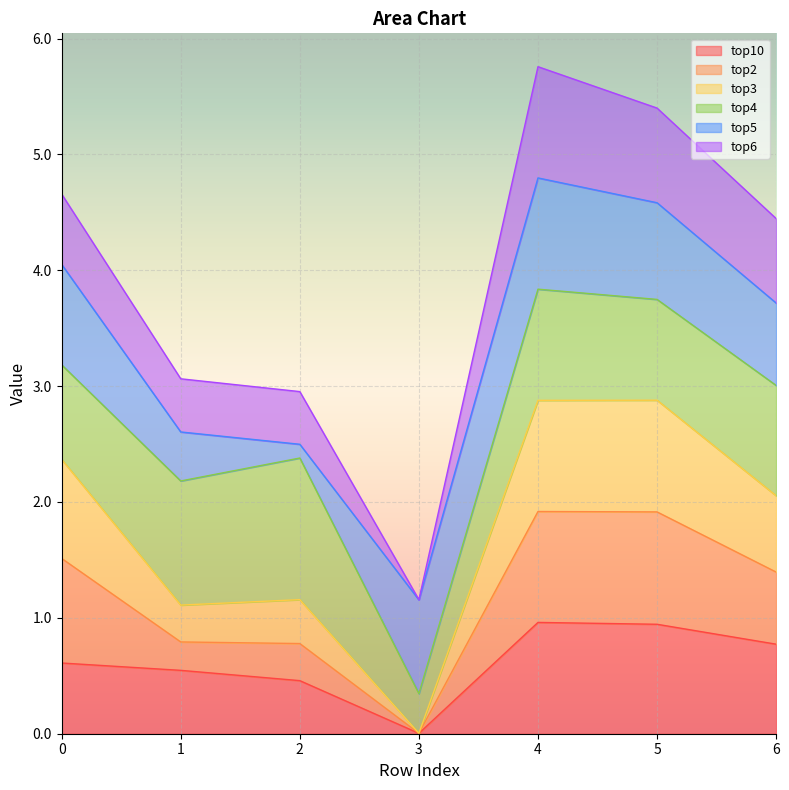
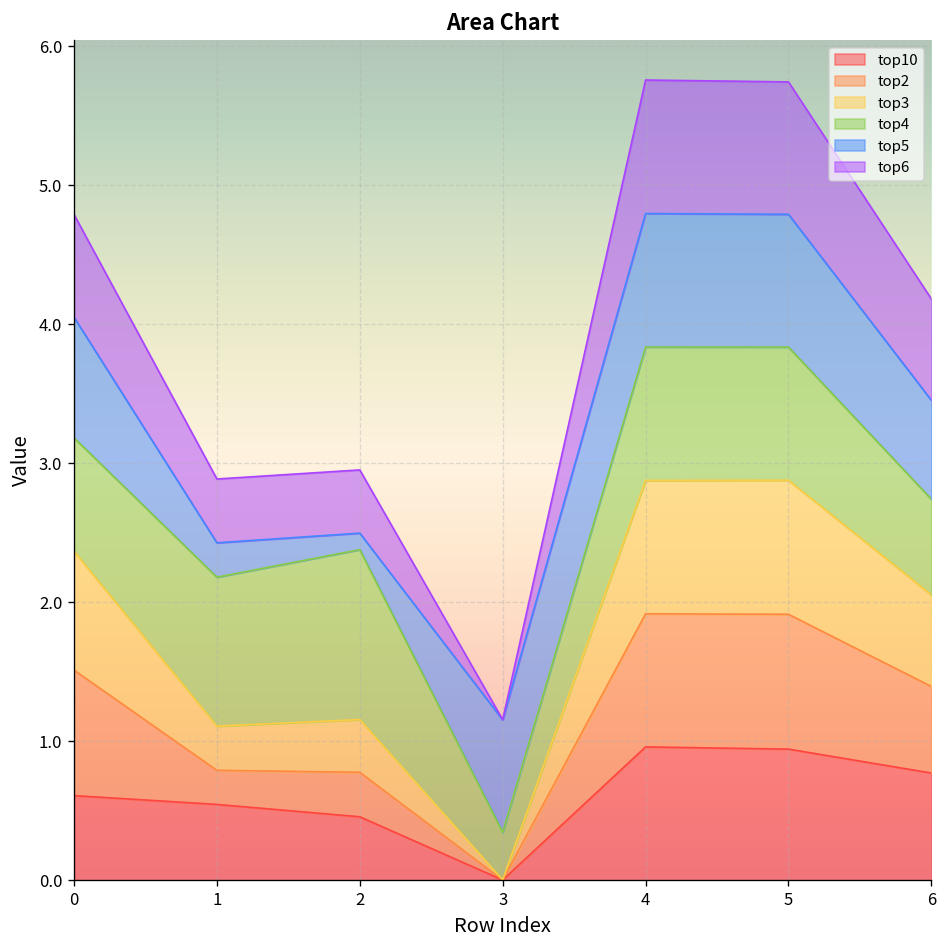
top6, 0: 0.61 -> 0.74
top5, 1: 0.42 -> 0.25
top4, 5: 0.87 -> 0.96
top5, 5: 0.83 -> 0.95
top6, 5: 0.82 -> 0.95
top4, 6: 0.95 -> 0.69
